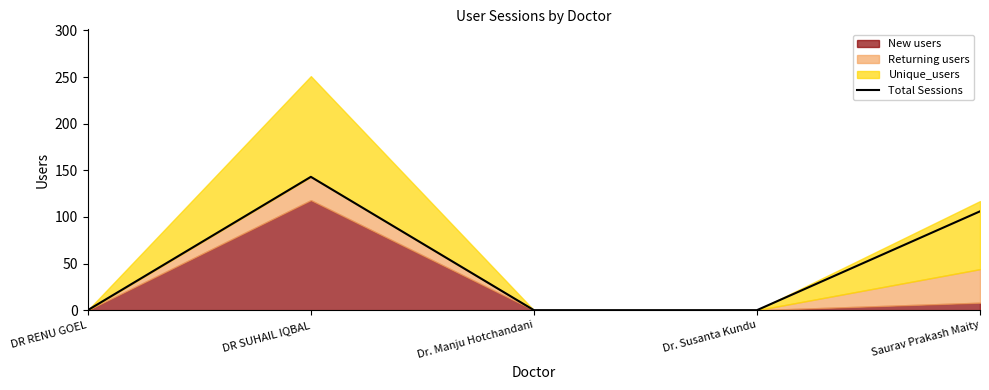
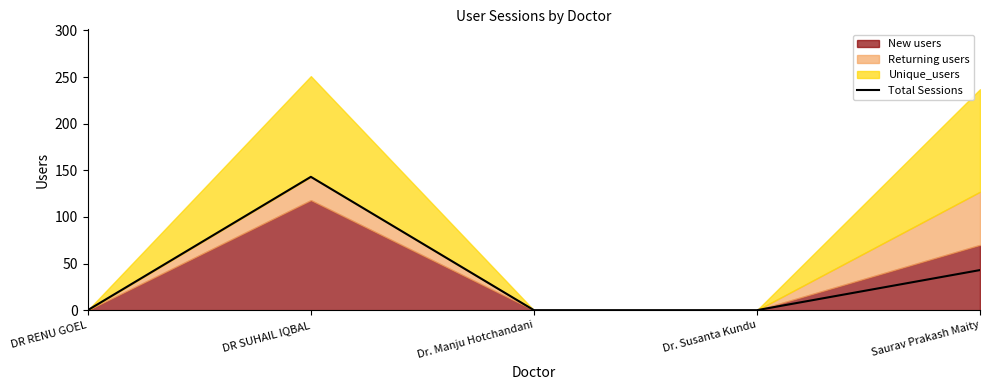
Total Sessions, Saurav Prakash Maity: 110 -> 40
New users, Saurav Prakash Maity: 10 -> 70
Returning users, Saurav Prakash Maity: 40 -> 60
Unique_users, Saurav Prakash Maity: 70 -> 110
